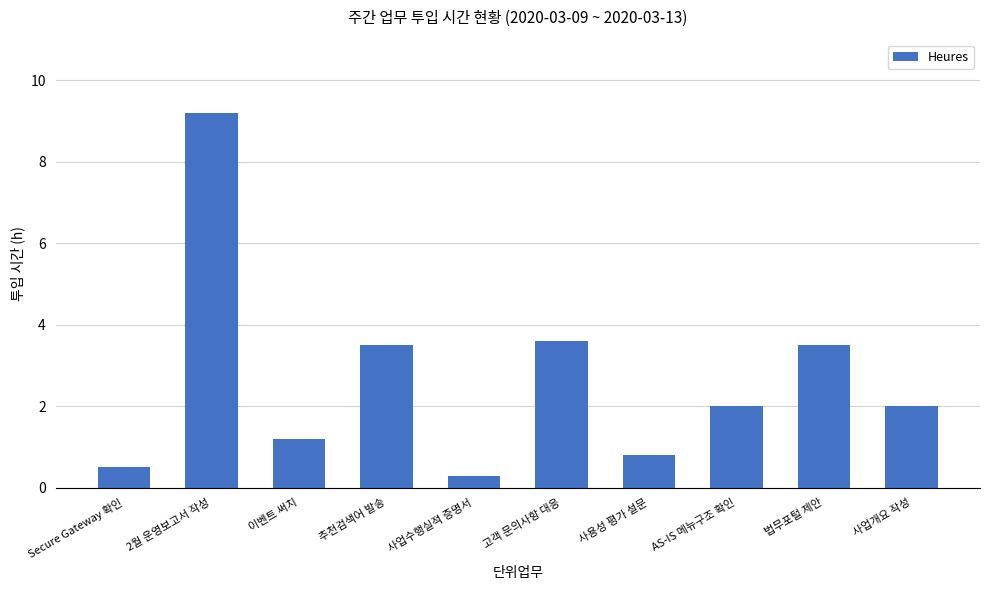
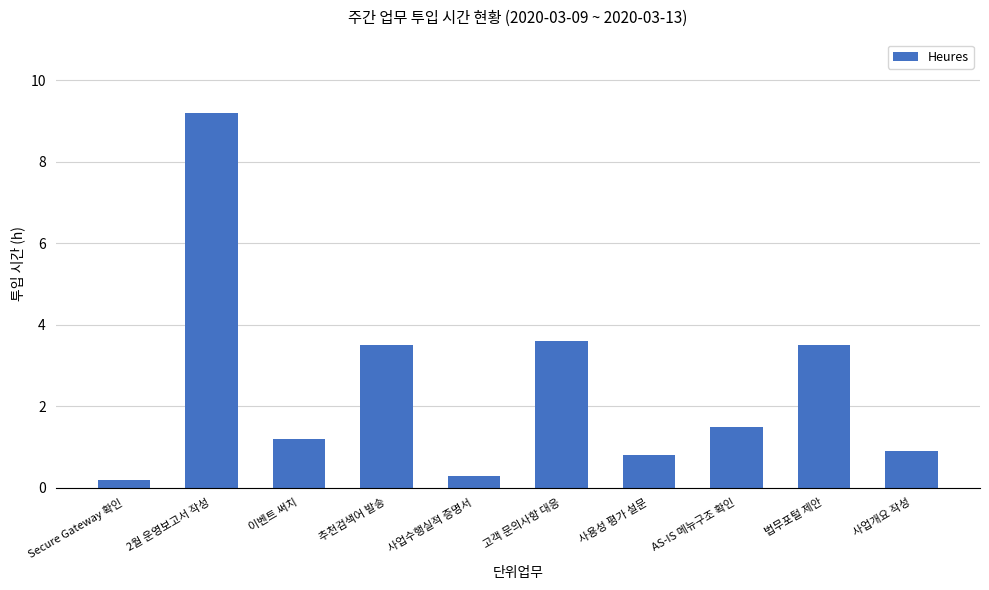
Secure Gateway 확인: 0.5 -> 0.2
AS-IS 메뉴구조 확인: 2.0 -> 1.5
사업개요 작성: 2.0 -> 0.9
